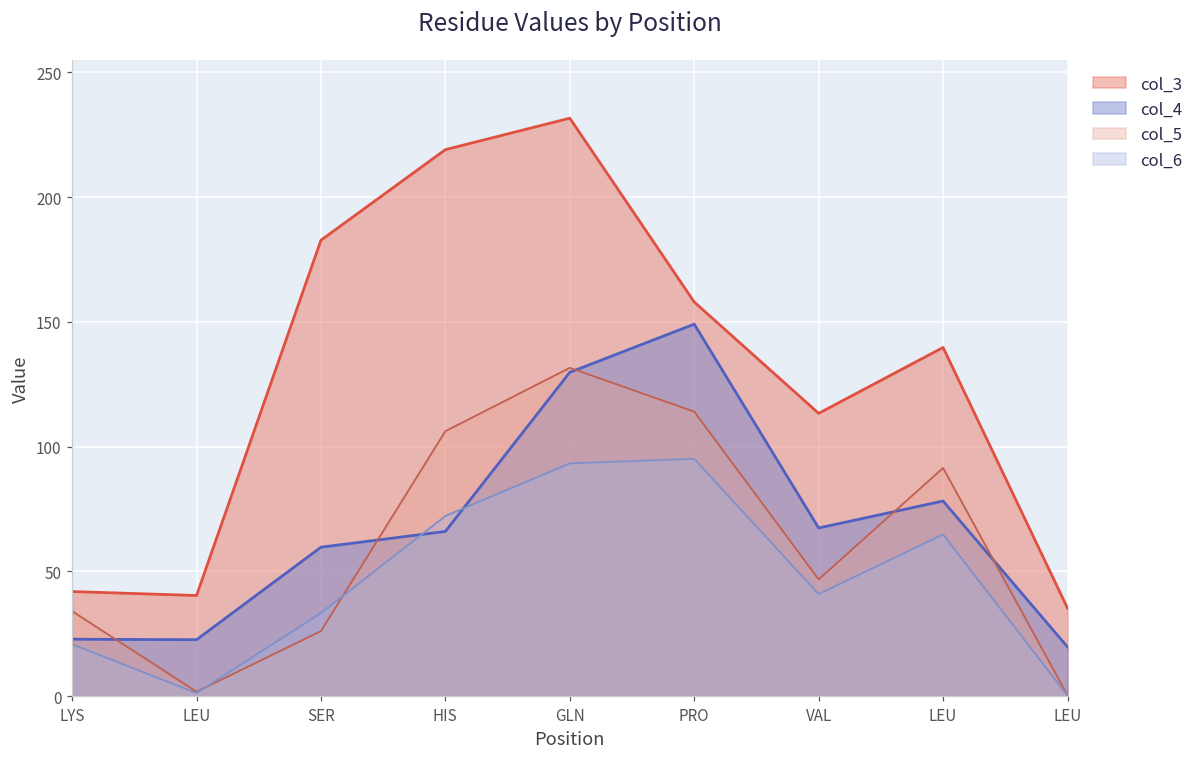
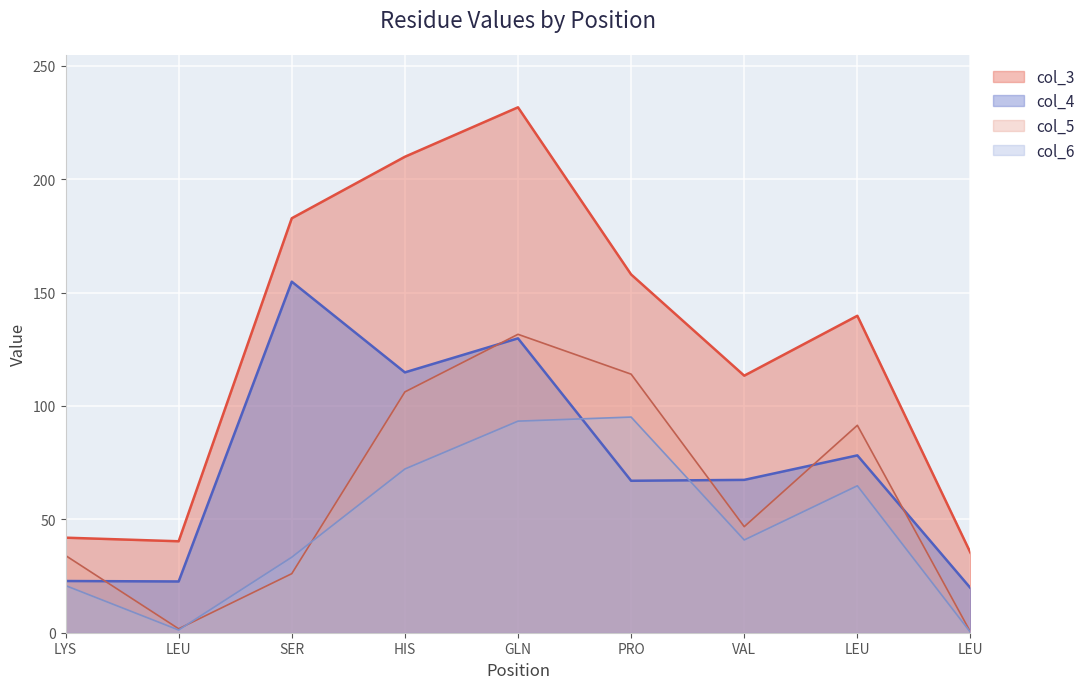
col_4, SER: 60 -> 155
col_3, HIS: 219 -> 210
col_4, HIS: 66 -> 115
col_4, PRO: 149 -> 67
